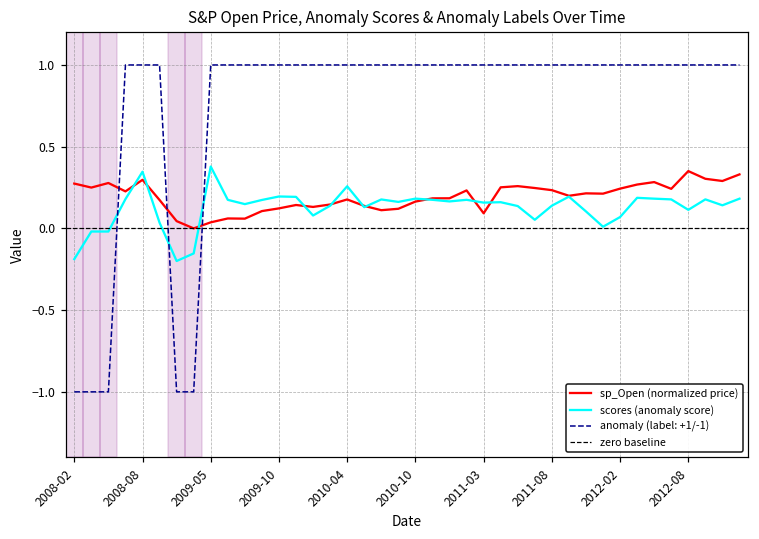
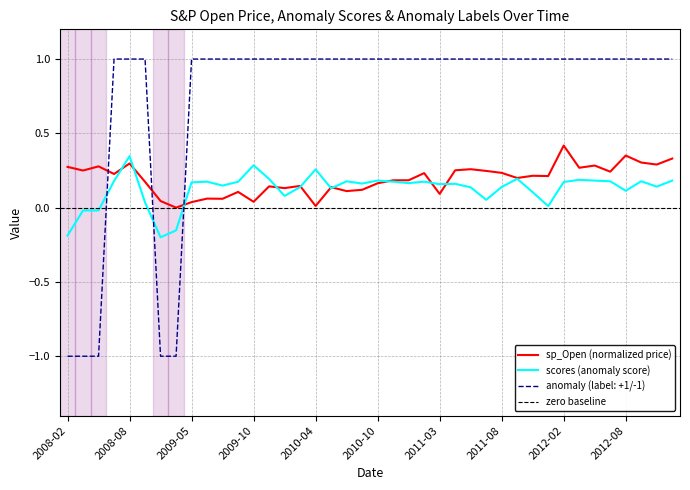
scores (anomaly score), 2009-05: 0.38 -> 0.17
sp_Open (normalized price), 2009-10: 0.12 -> 0.04
scores (anomaly score), 2009-10: 0.20 -> 0.29
sp_Open (normalized price), 2010-04: 0.18 -> 0.01
sp_Open (normalized price), 2012-02: 0.24 -> 0.42
scores (anomaly score), 2012-02: 0.07 -> 0.17
